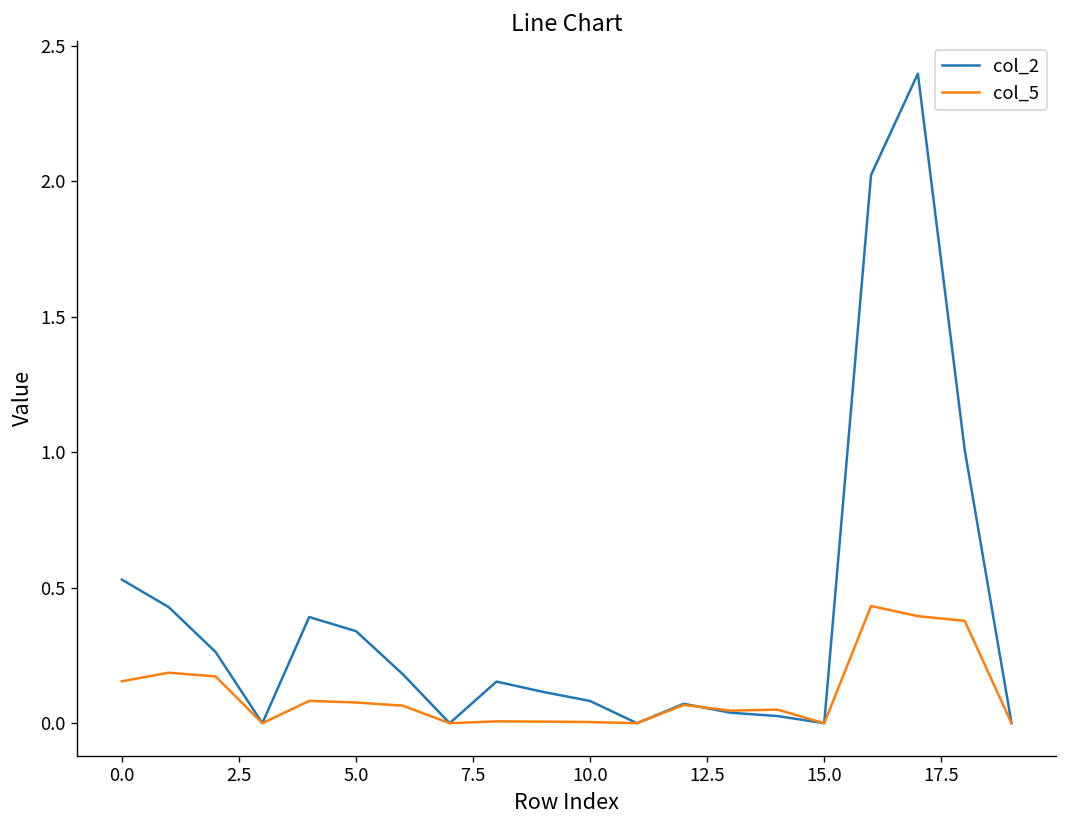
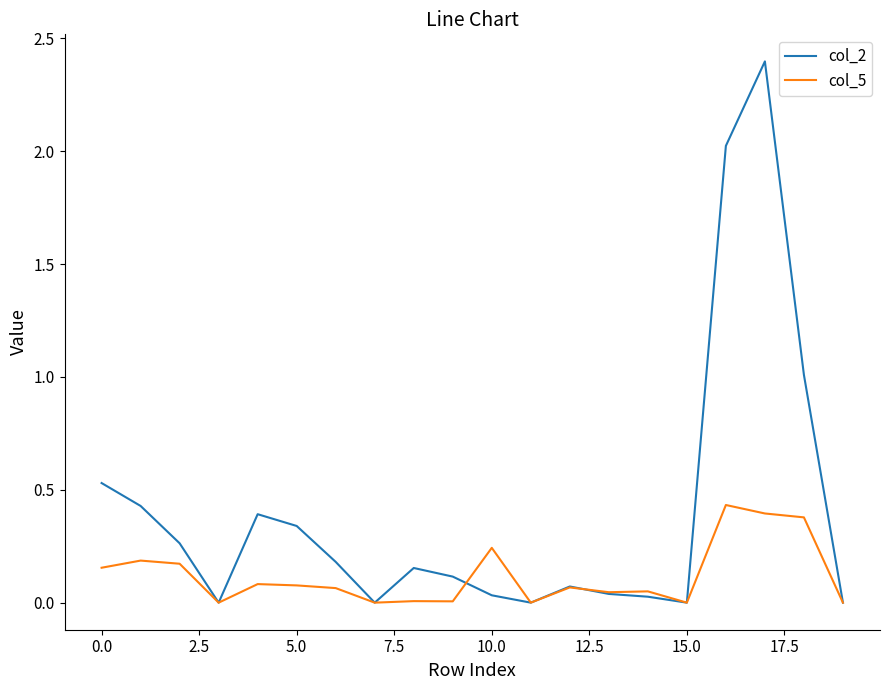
col_2, 10.0: 0.08 -> 0.03
col_5, 10.0: 0.00 -> 0.24
